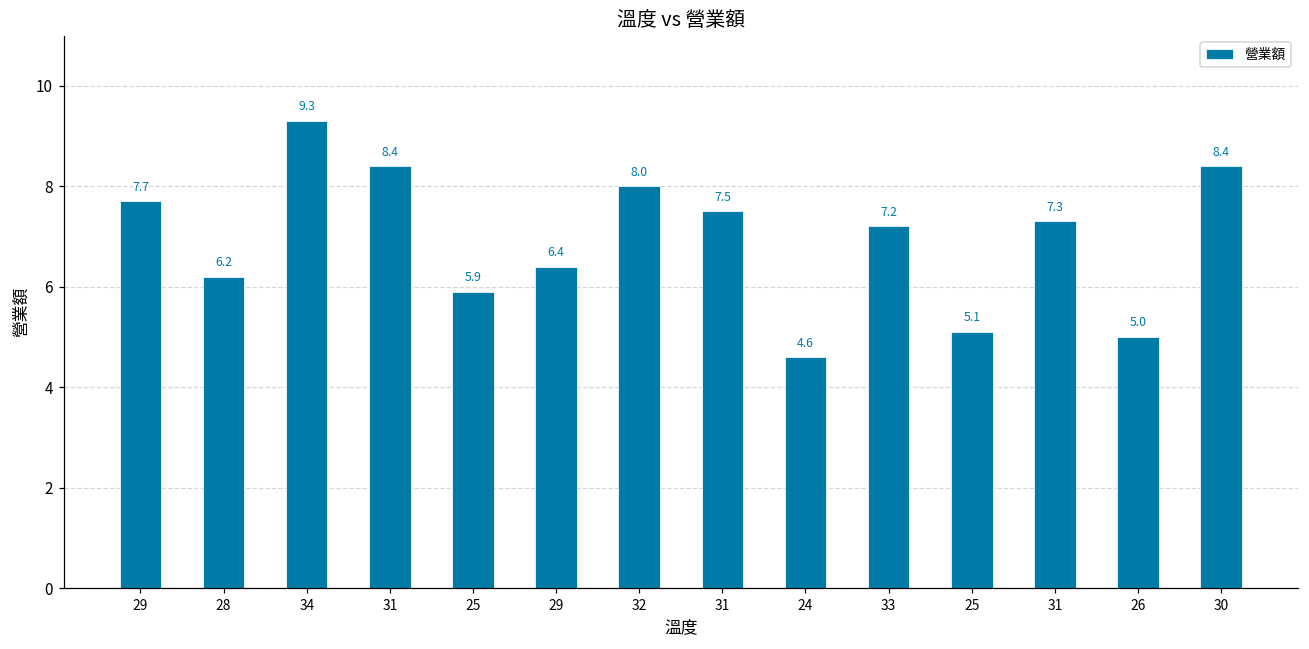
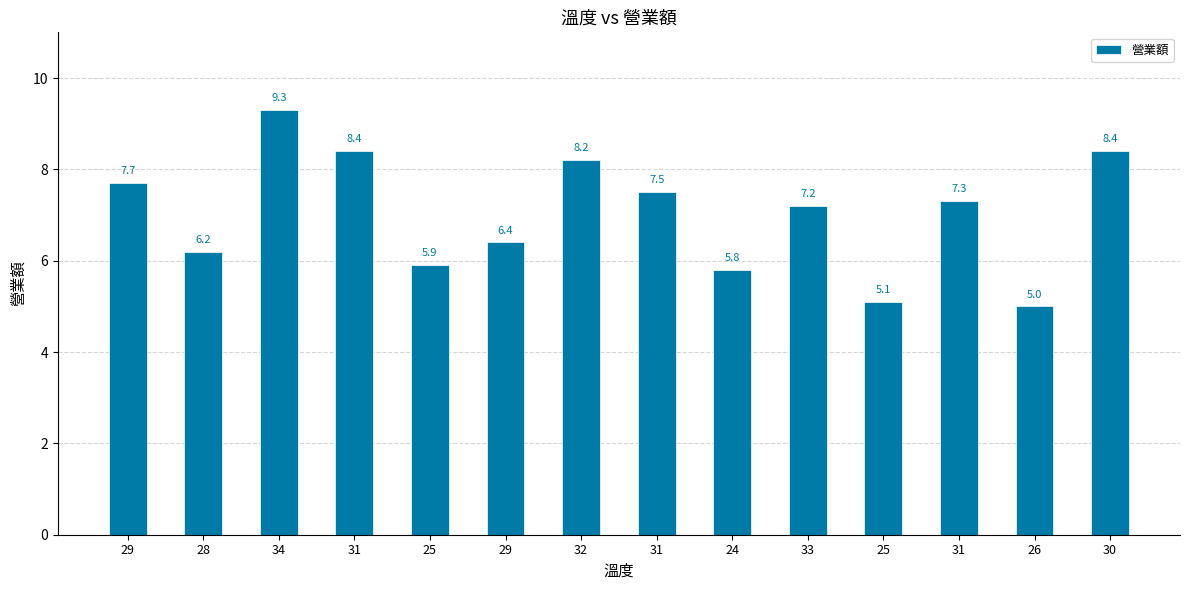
32: 8.0 -> 8.2
24: 4.6 -> 5.8
